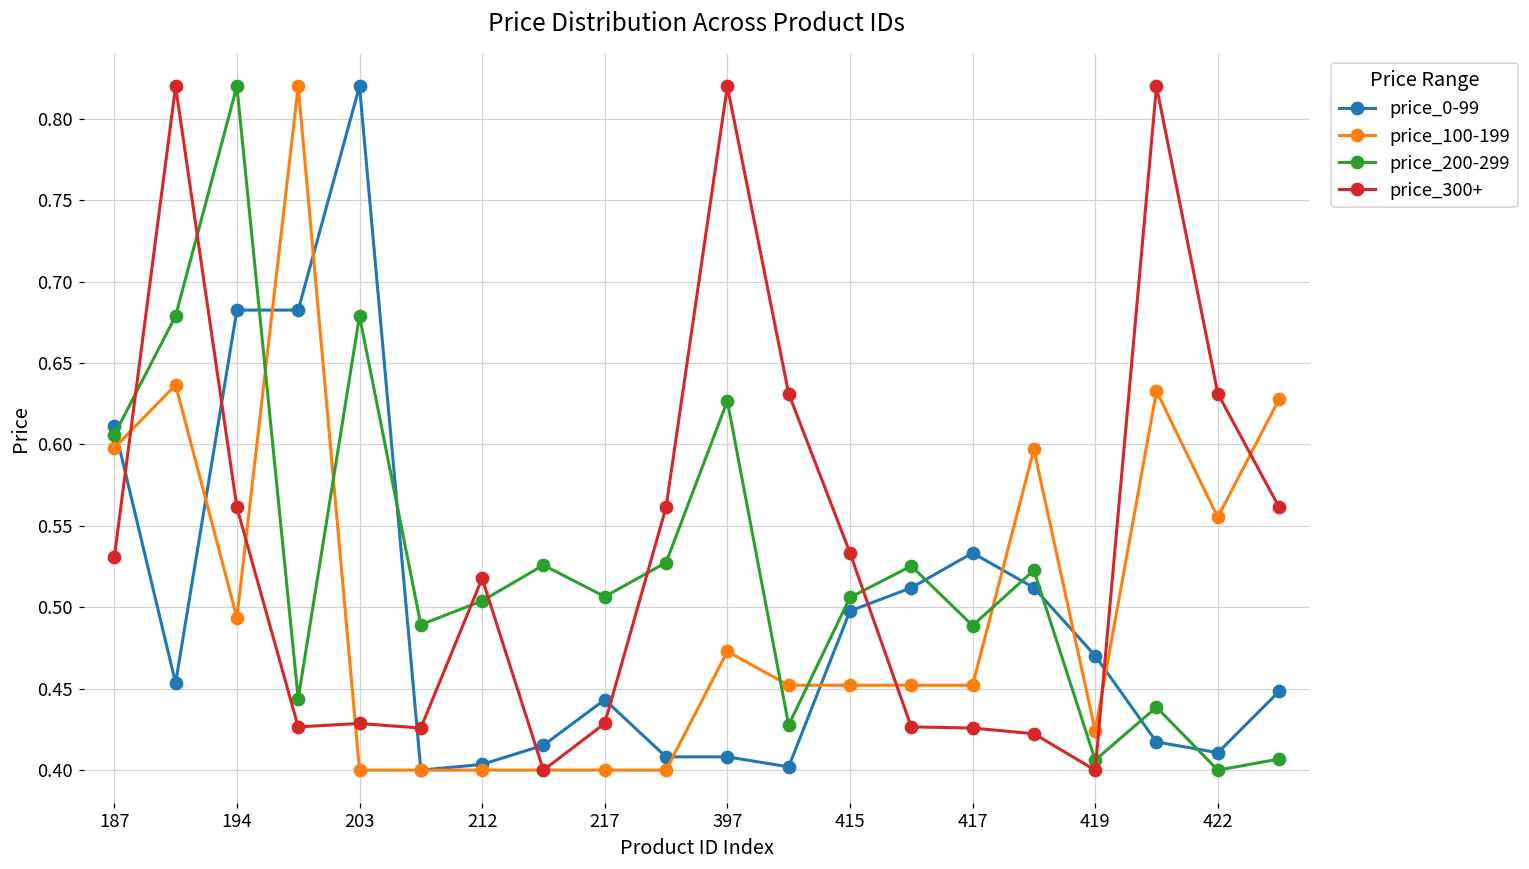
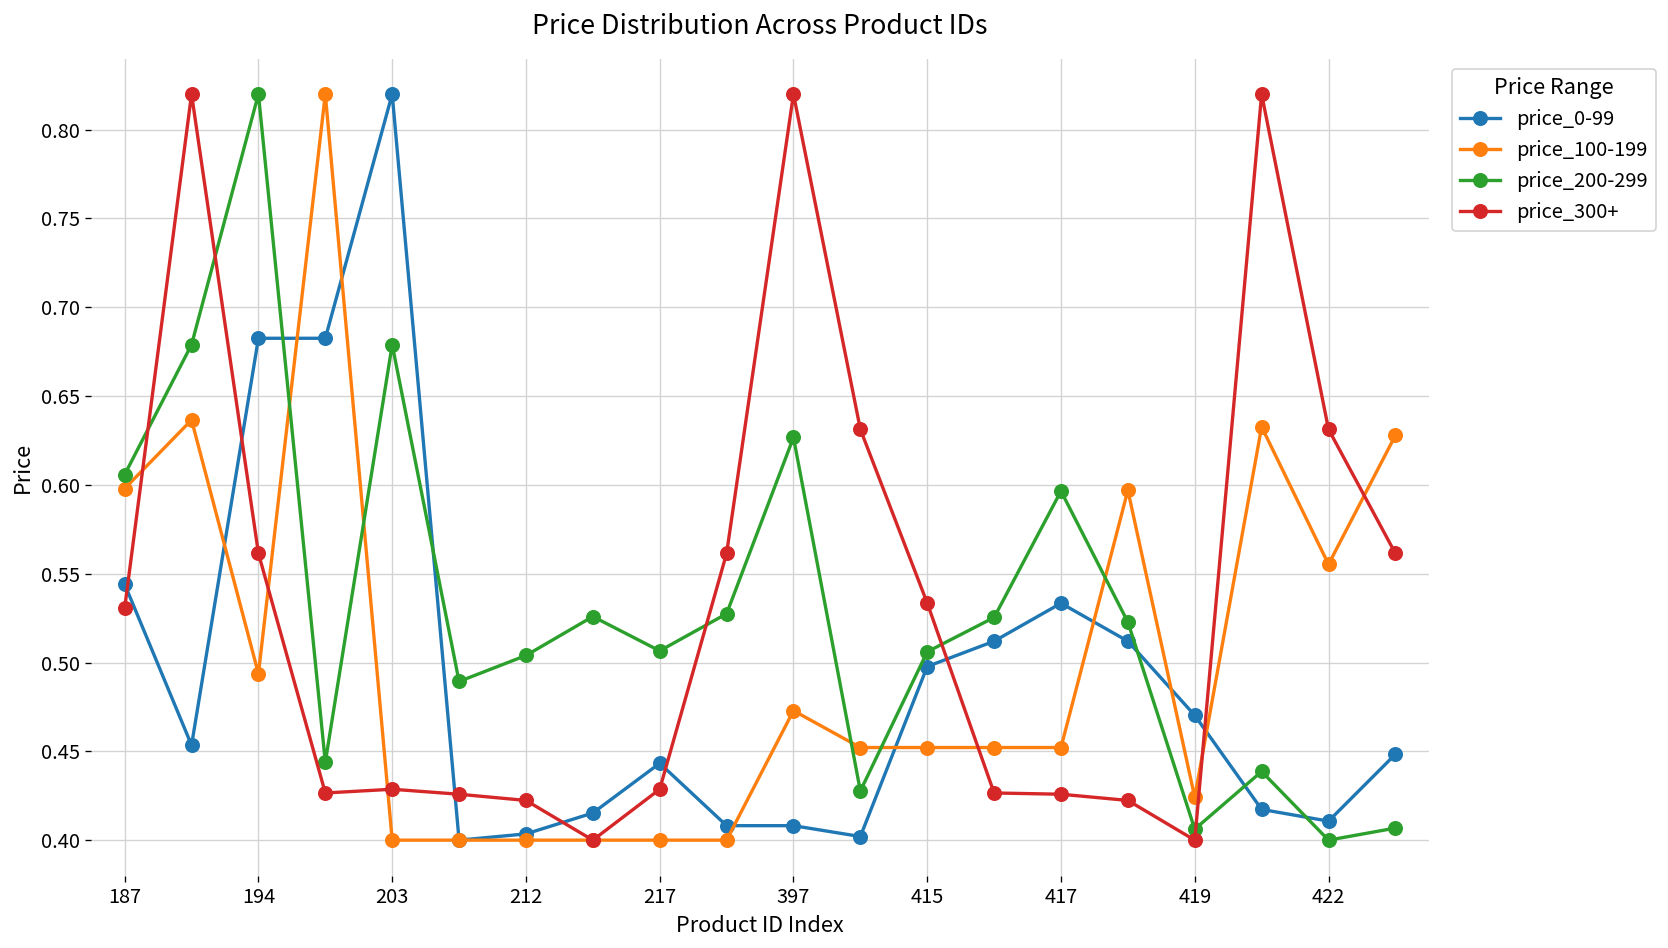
price_0-99, 187: 0.611 -> 0.544
price_300+, 212: 0.518 -> 0.422
price_200-299, 417: 0.489 -> 0.597
